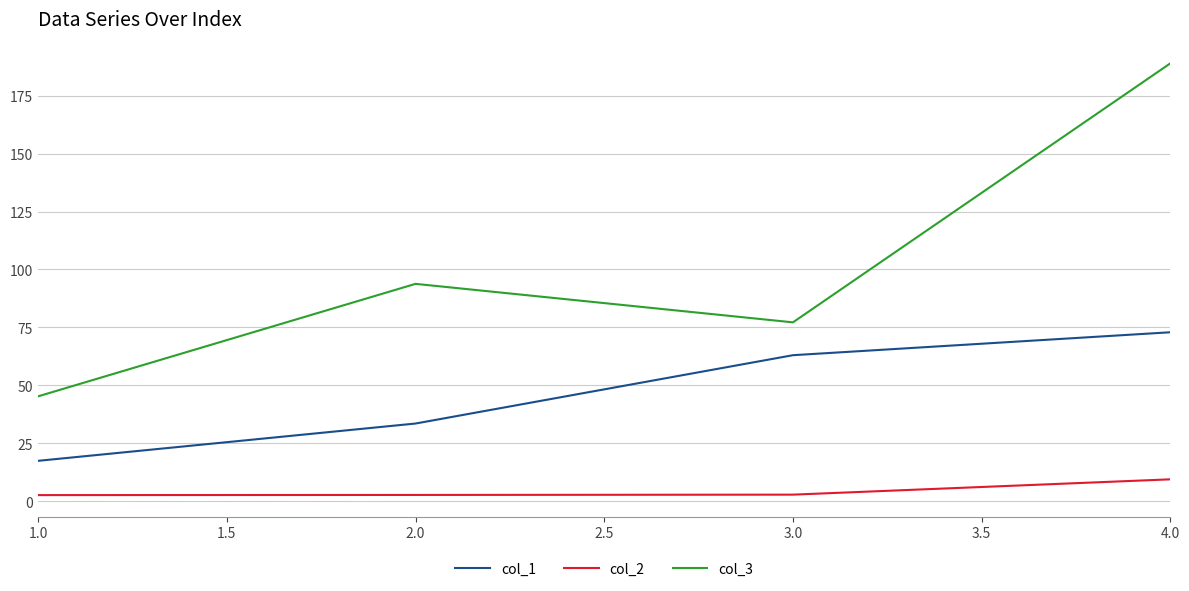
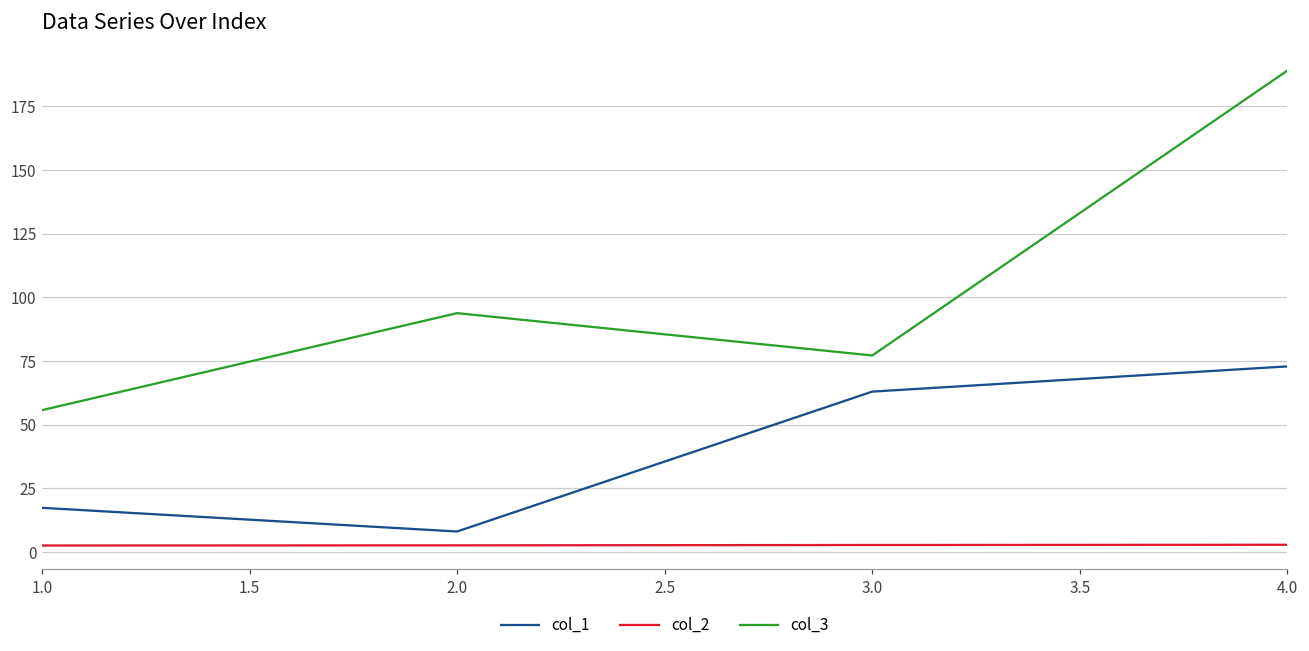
col_3, 1.0: 45 -> 56
col_1, 2.0: 34 -> 8
col_2, 4.0: 9 -> 3
